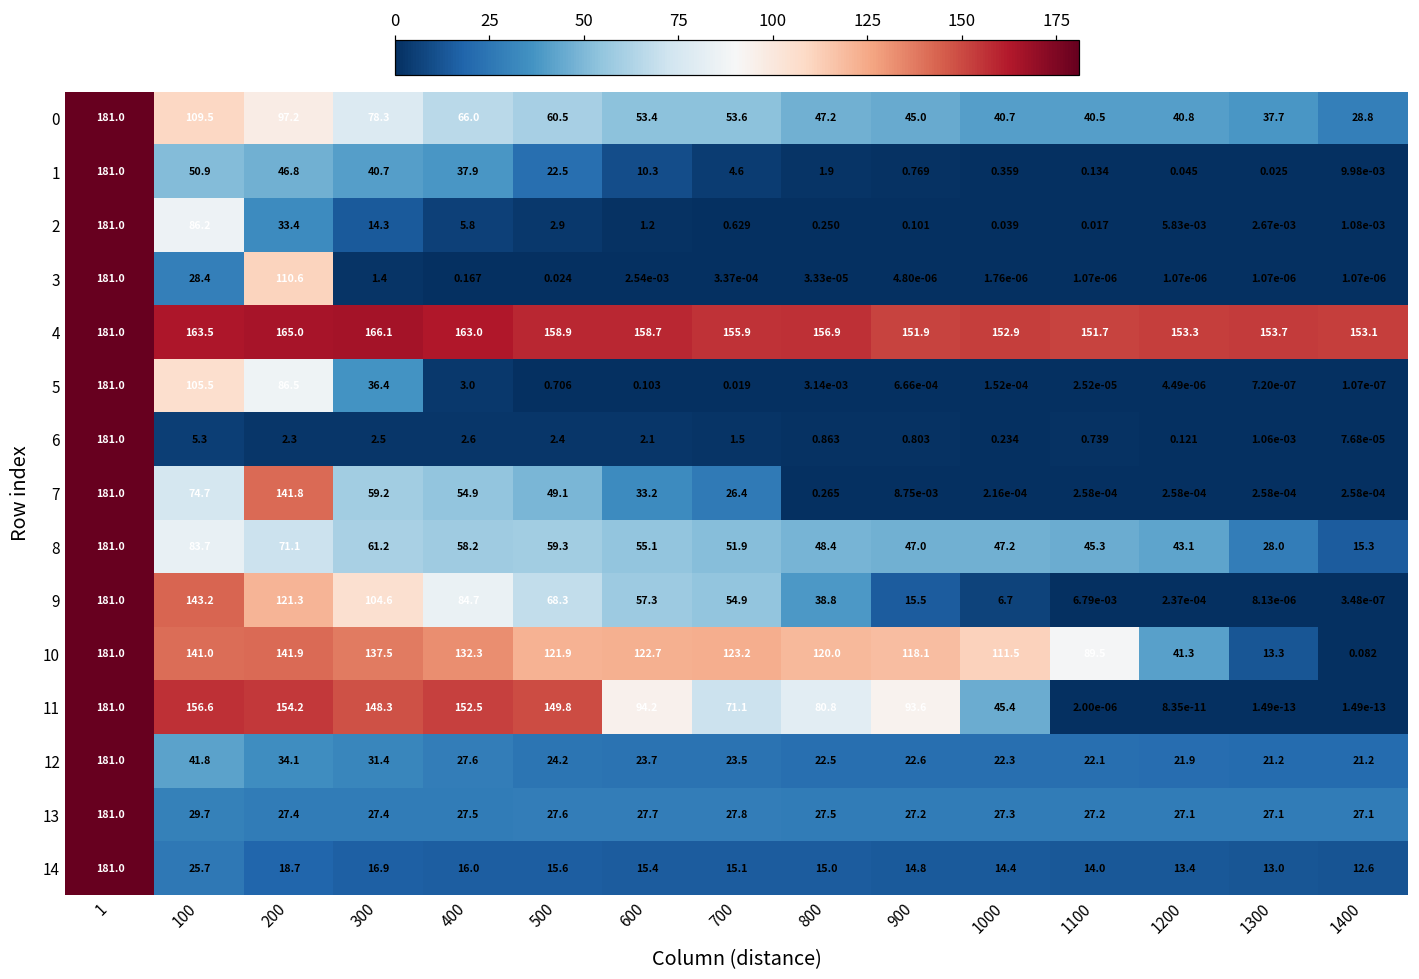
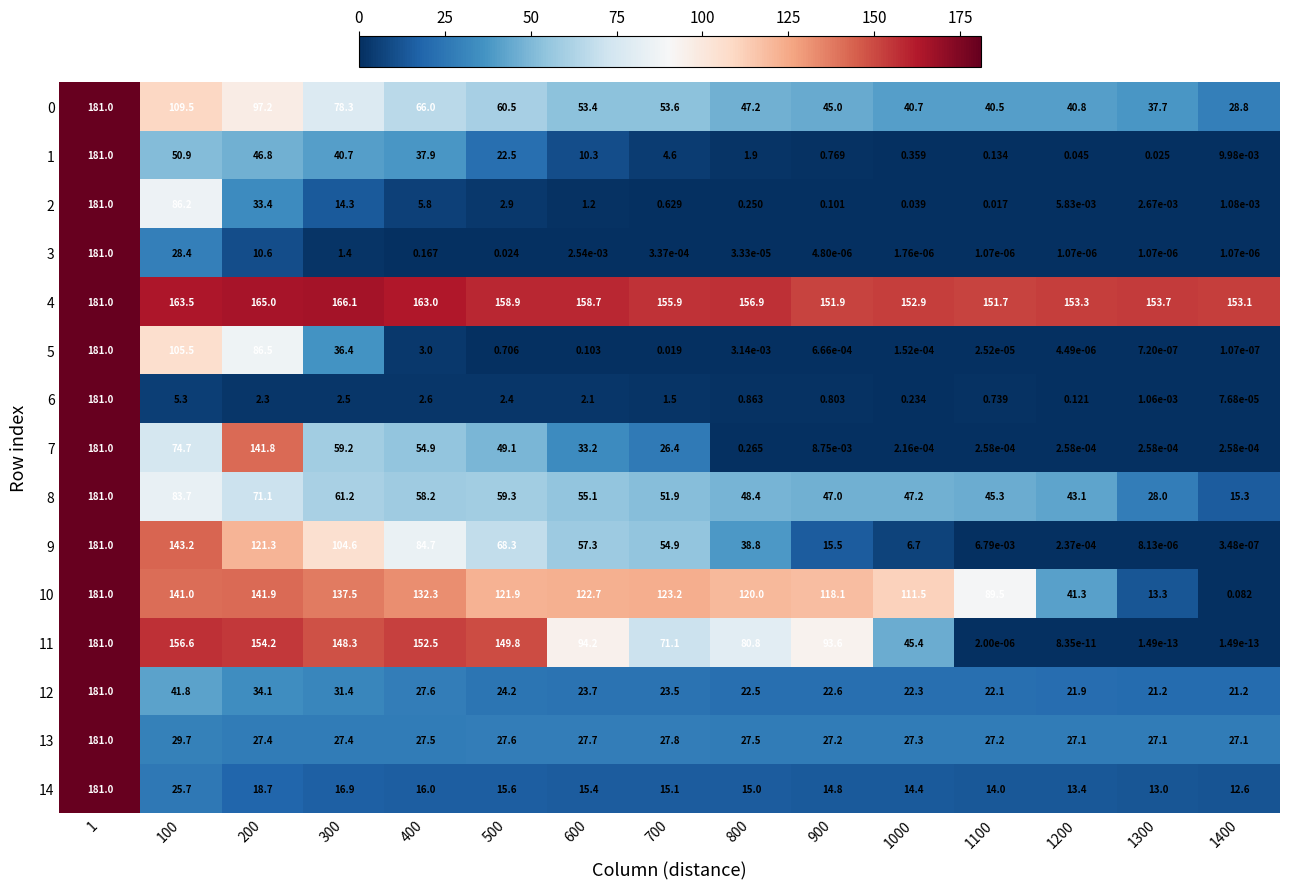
3, 200: 110.6 -> 10.6
